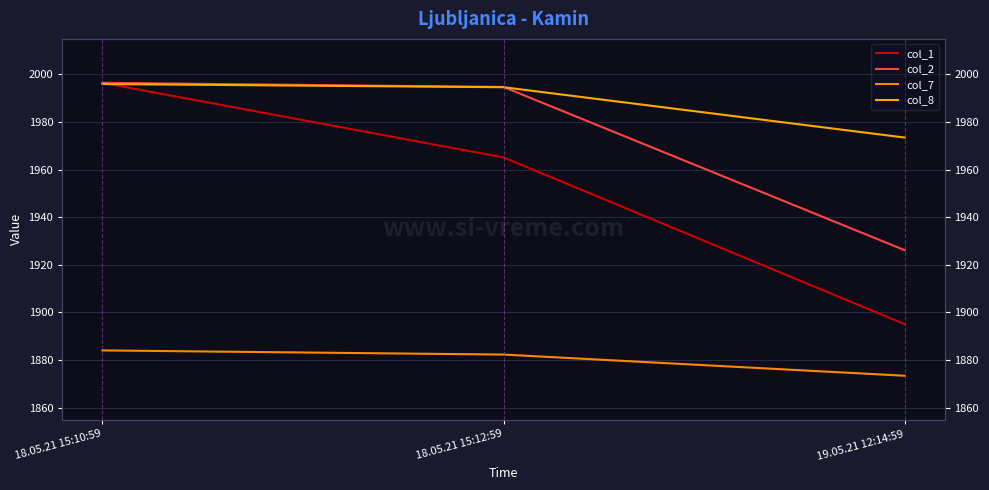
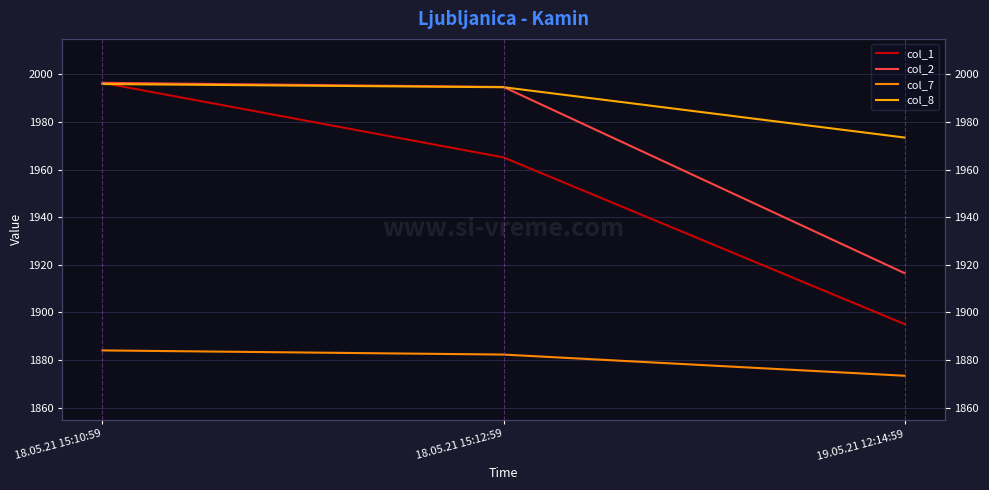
col_2, 19.05.21 12:14:59: 1926 -> 1916
